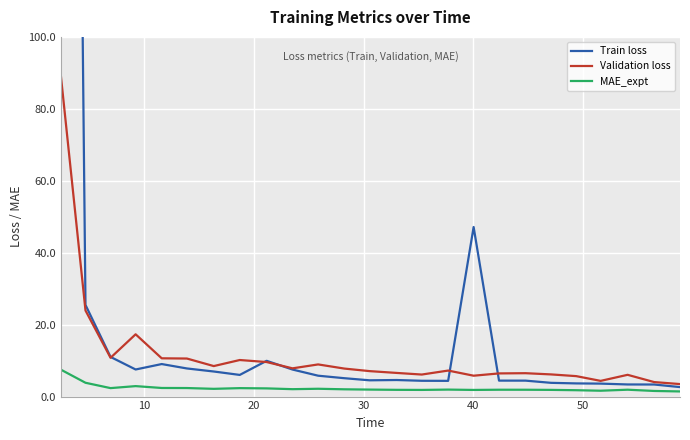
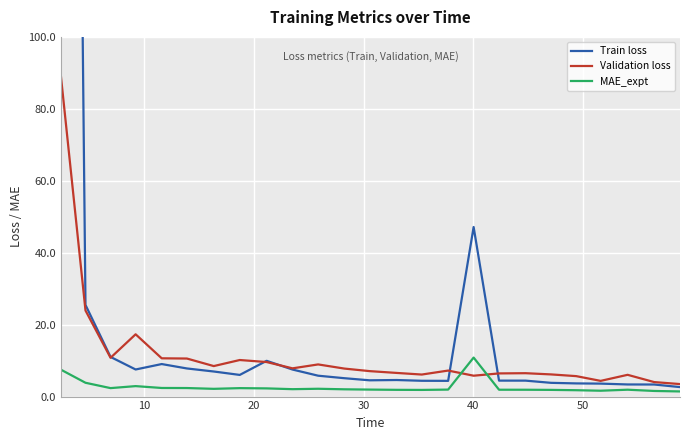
MAE_expt, 40: 2 -> 11
